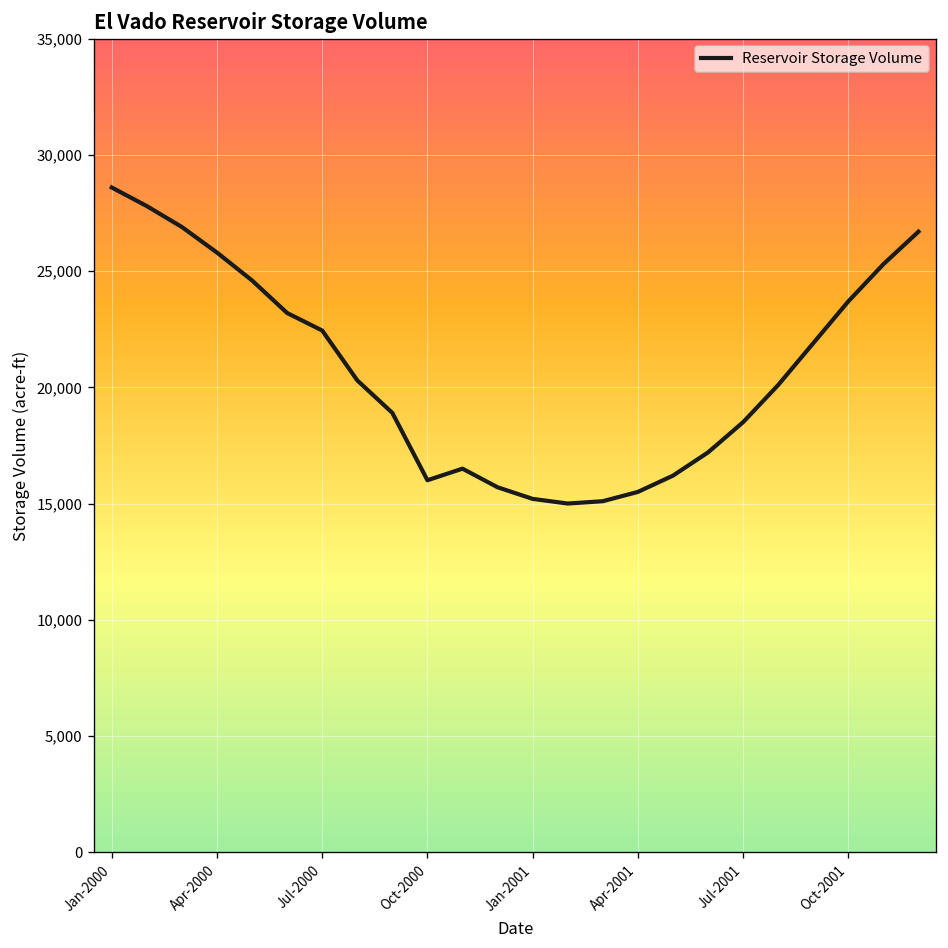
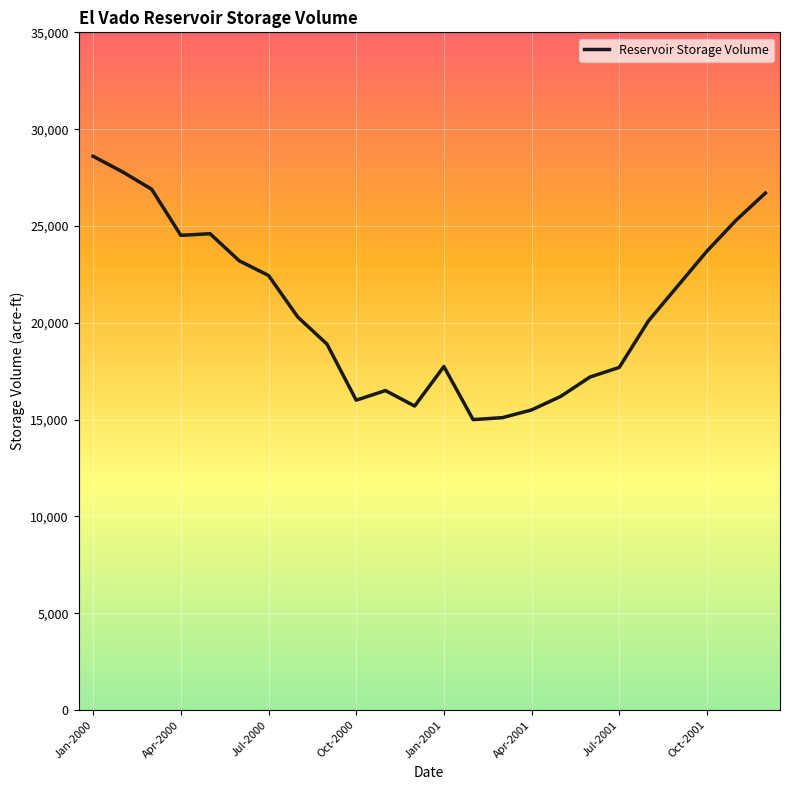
Apr-2000: 25,800 -> 24,500
Jan-2001: 15,200 -> 17,700
Jul-2001: 18,500 -> 17,700
